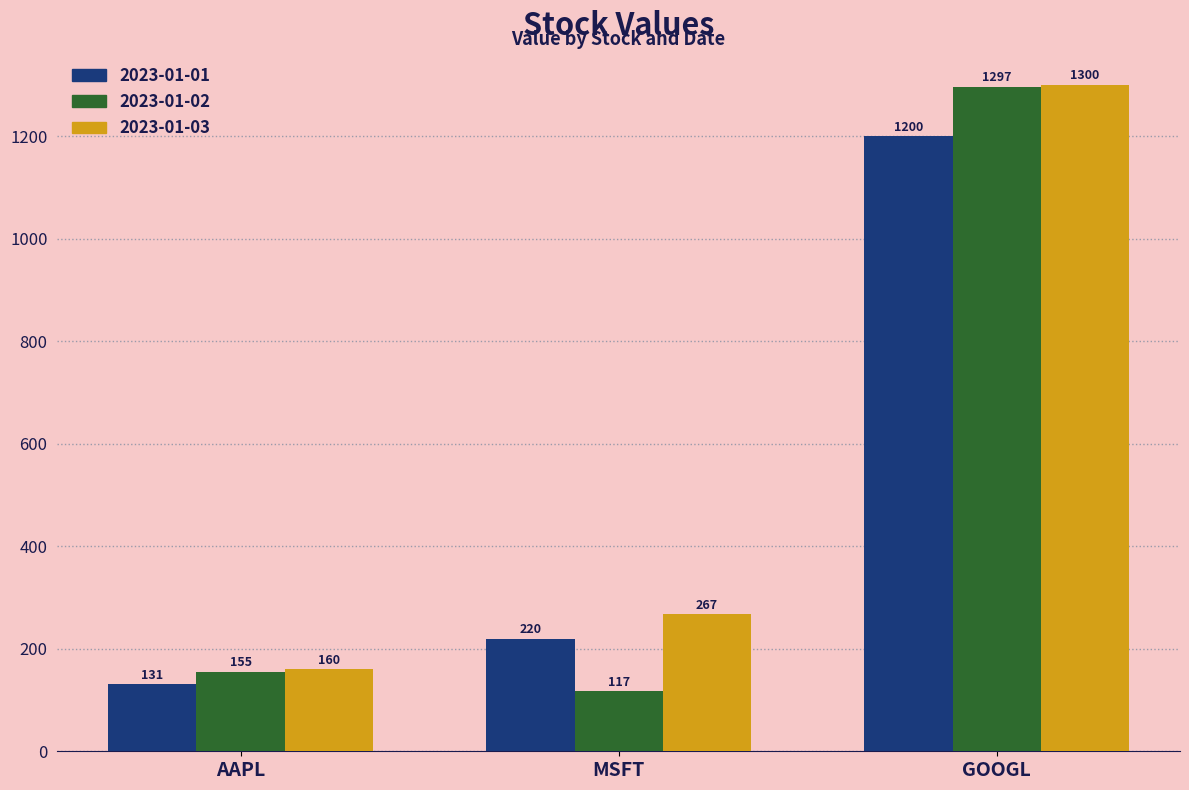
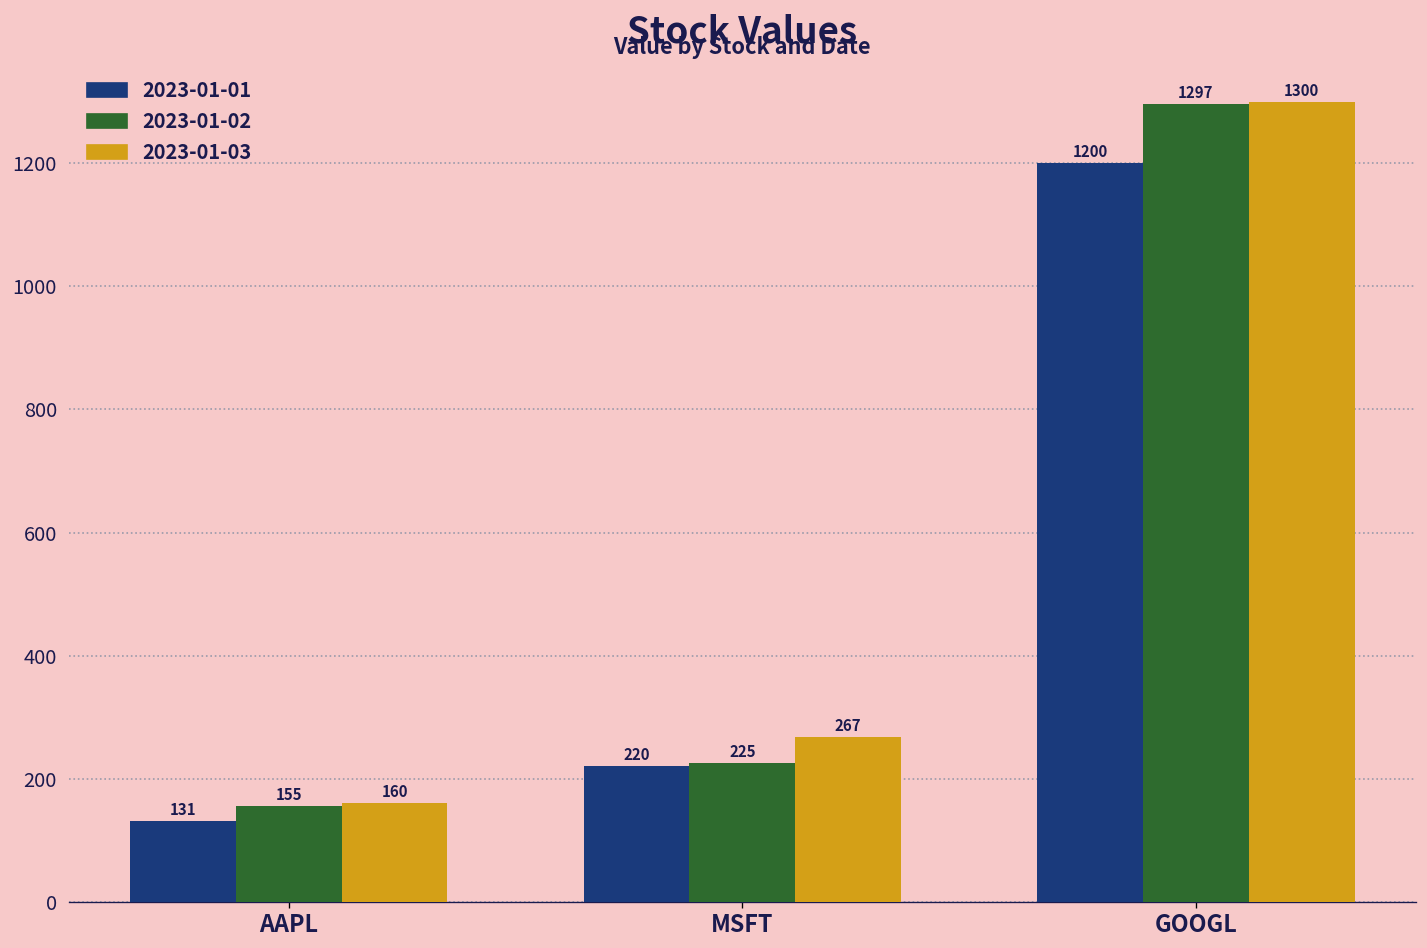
2023-01-02, MSFT: 117 -> 225
